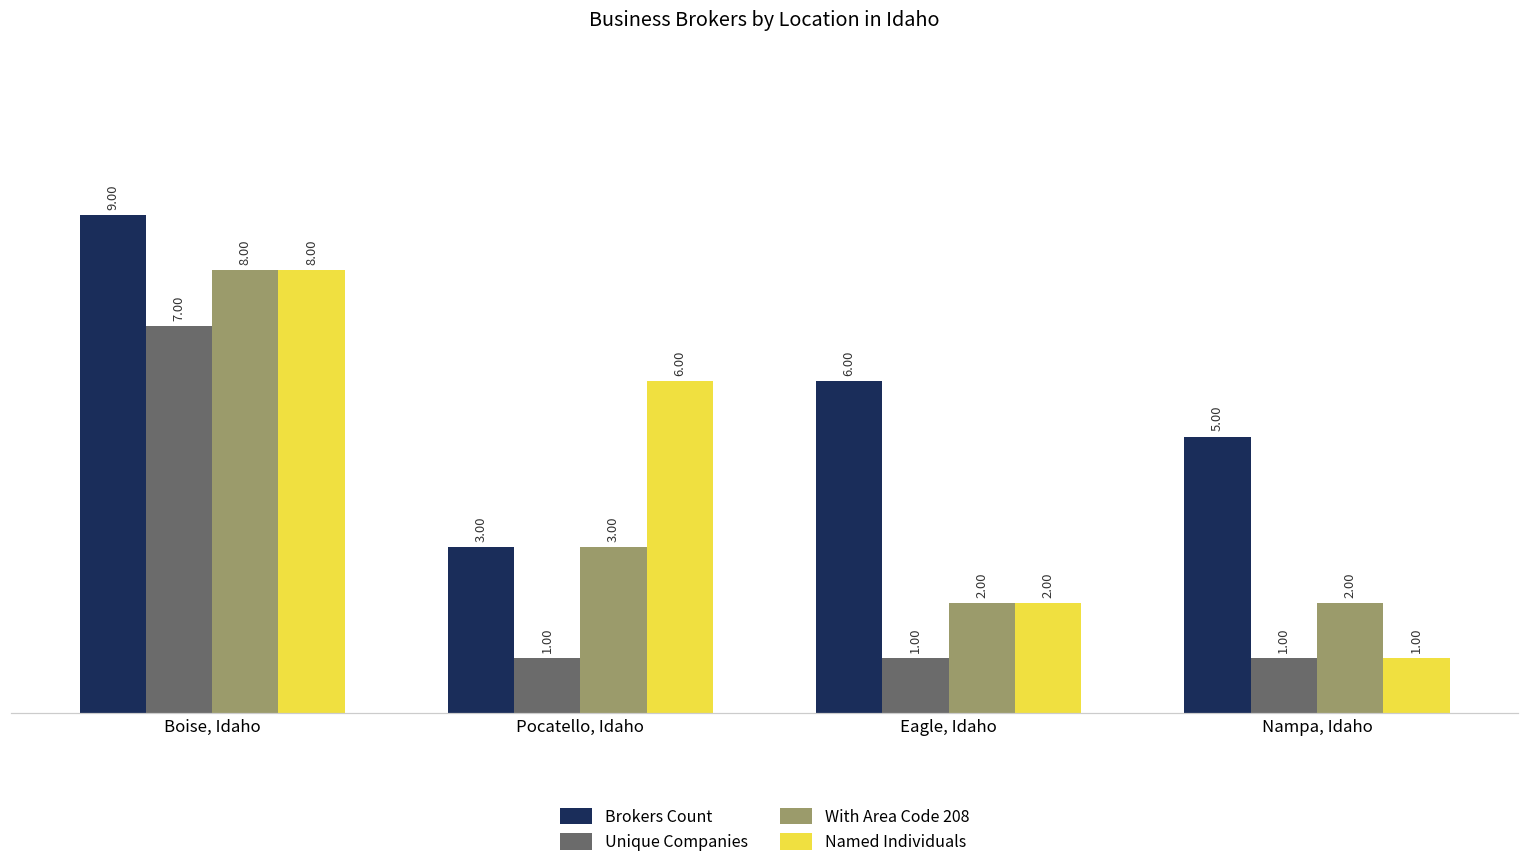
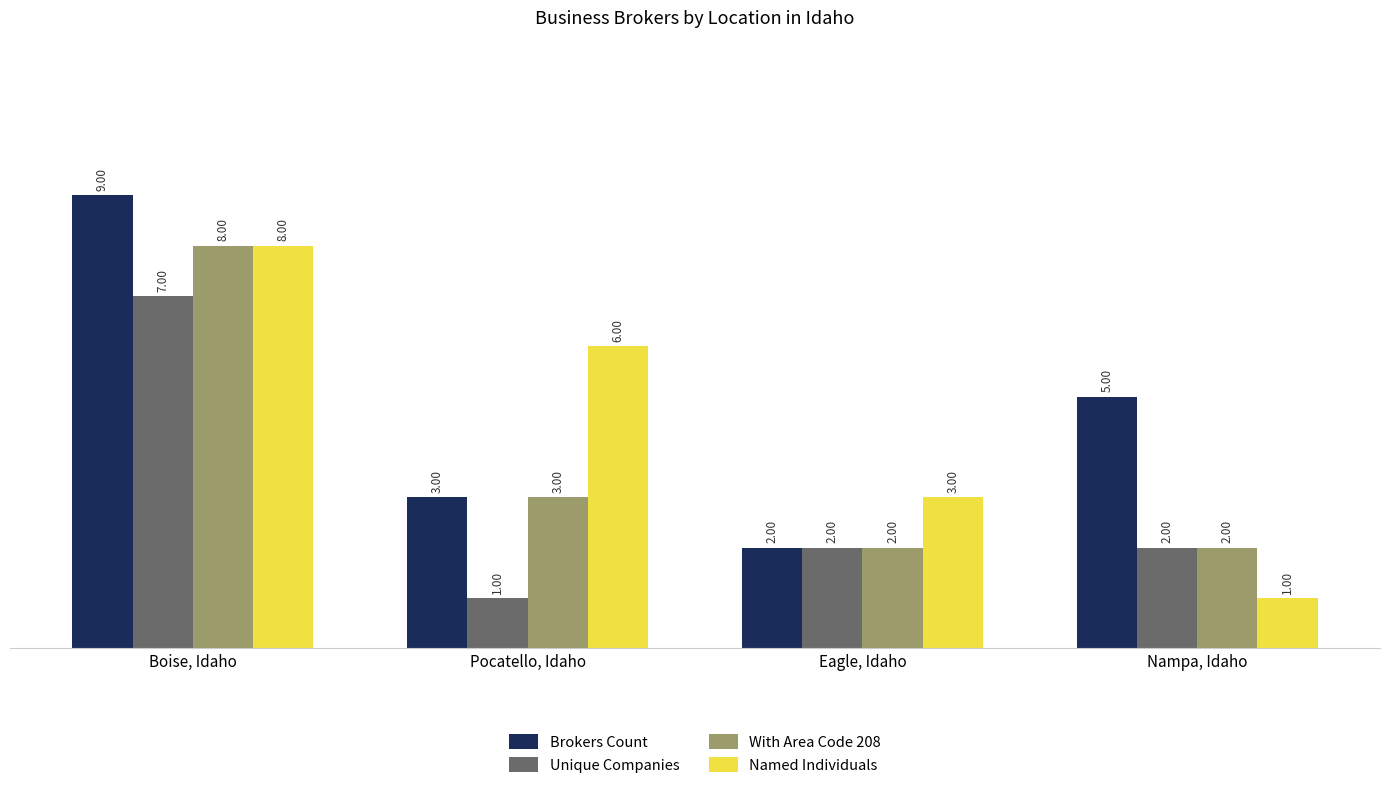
Brokers Count, Eagle, Idaho: 6.00 -> 2.00
Unique Companies, Eagle, Idaho: 1.00 -> 2.00
Named Individuals, Eagle, Idaho: 2.00 -> 3.00
Unique Companies, Nampa, Idaho: 1.00 -> 2.00
